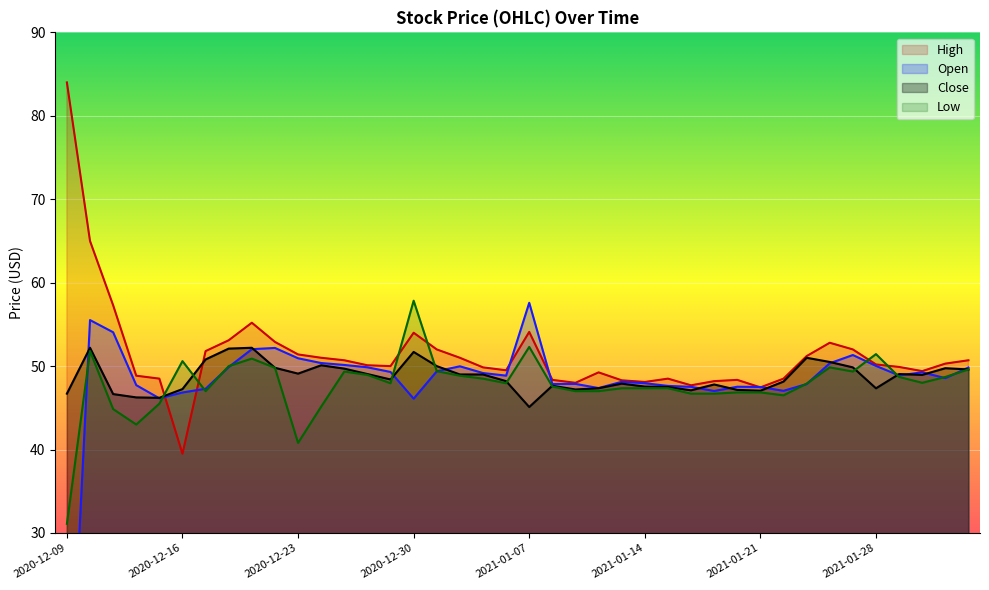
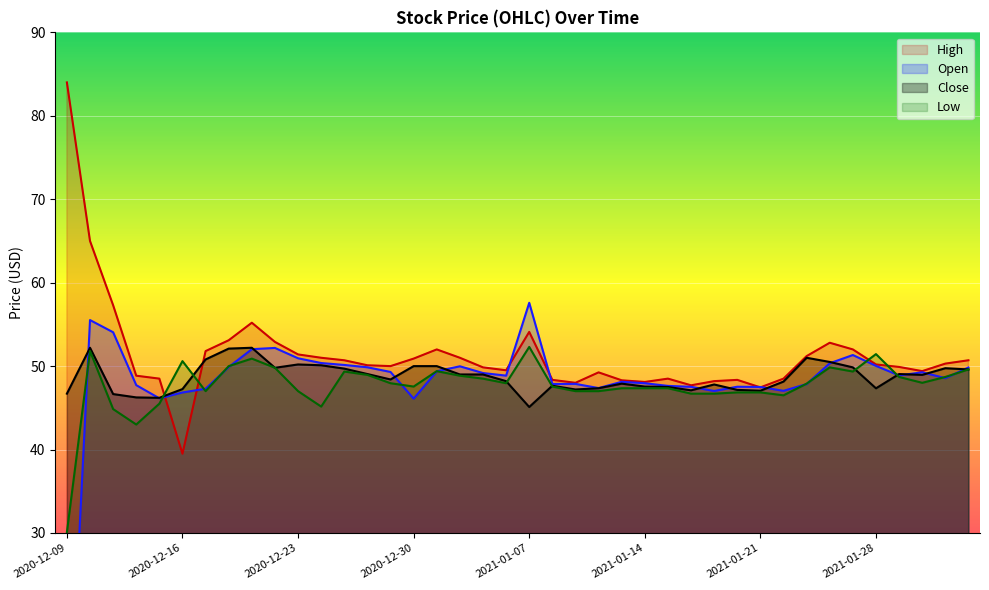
Low, 2020-12-09: 31 -> 30
Close, 2020-12-23: 49 -> 50
Low, 2020-12-23: 41 -> 47
High, 2020-12-30: 54 -> 51
Close, 2020-12-30: 52 -> 50
Low, 2020-12-30: 58 -> 48
